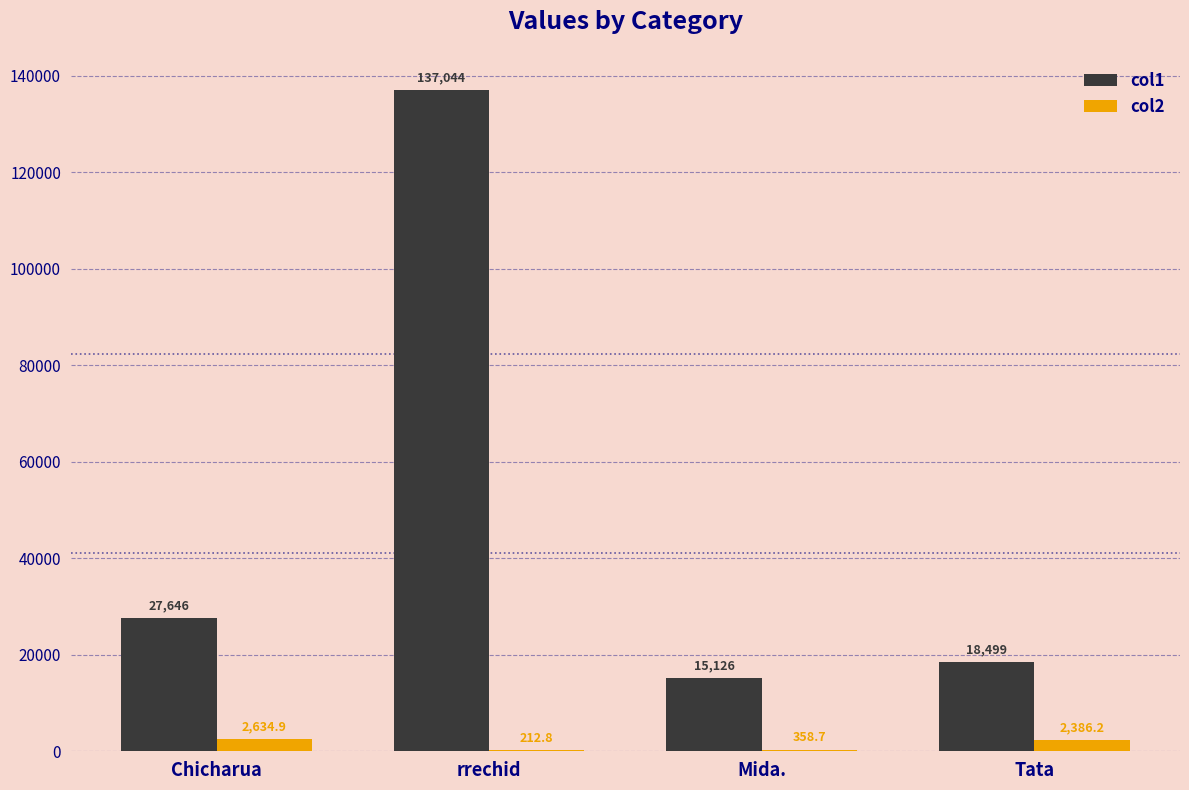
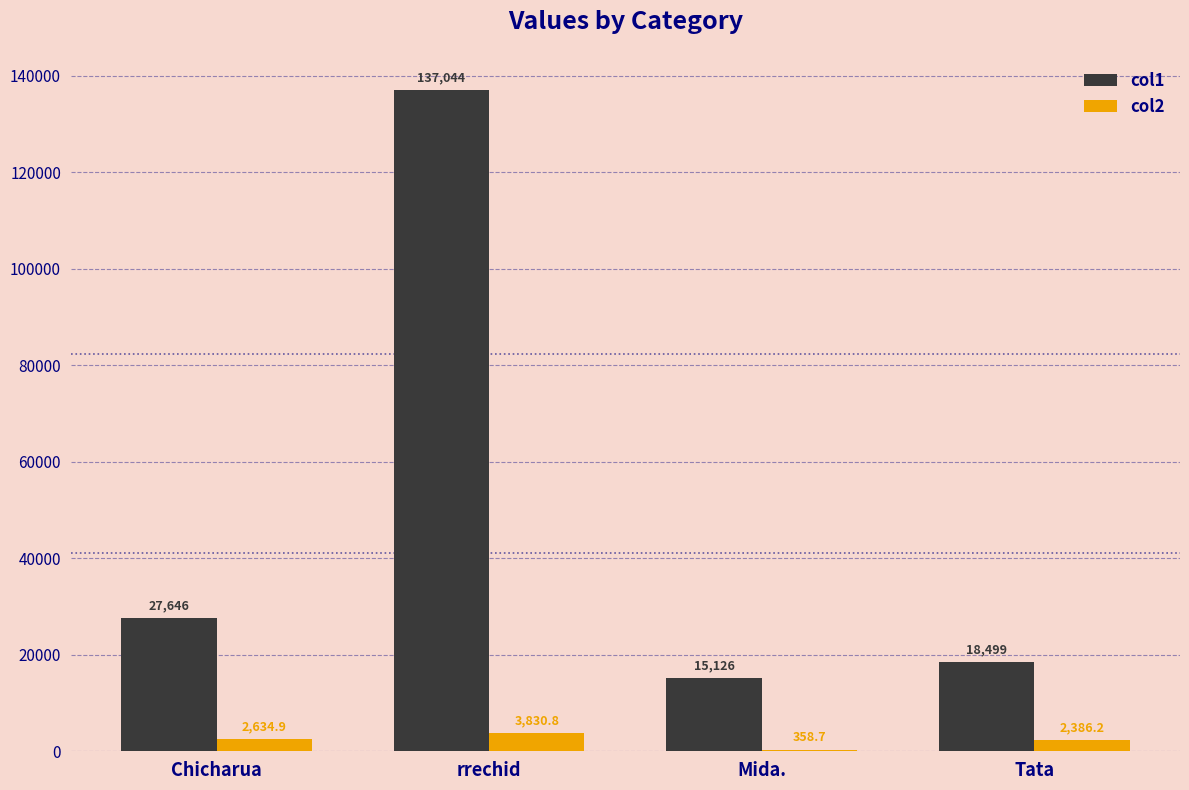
col2, rrechid: 212.8 -> 3,830.8
